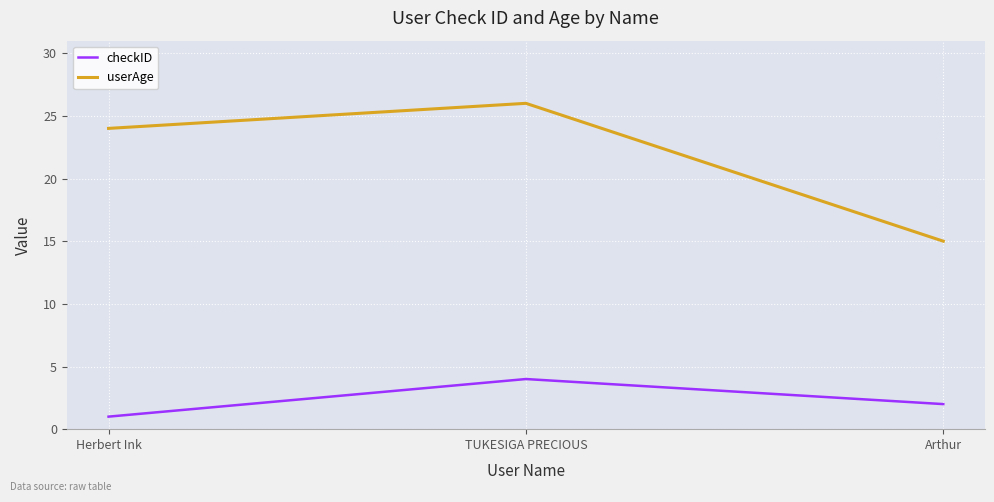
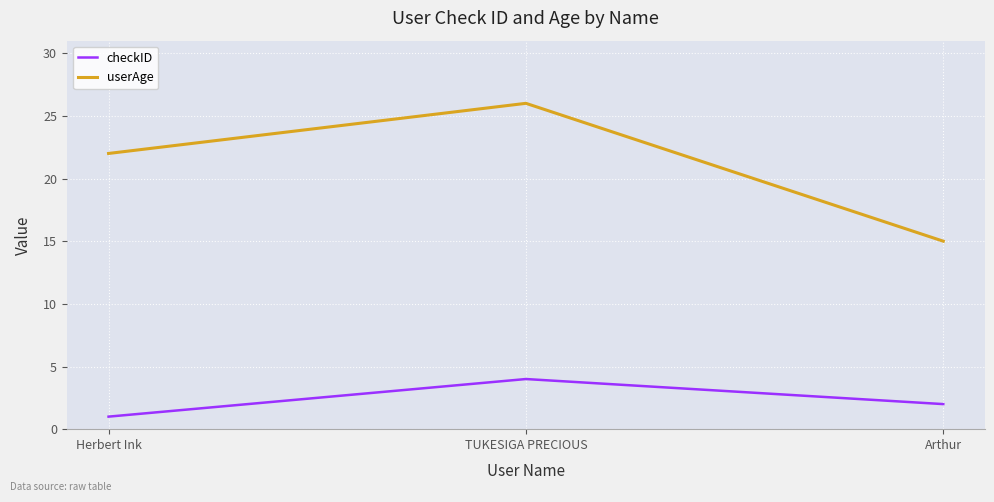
userAge, Herbert Ink: 24 -> 22
